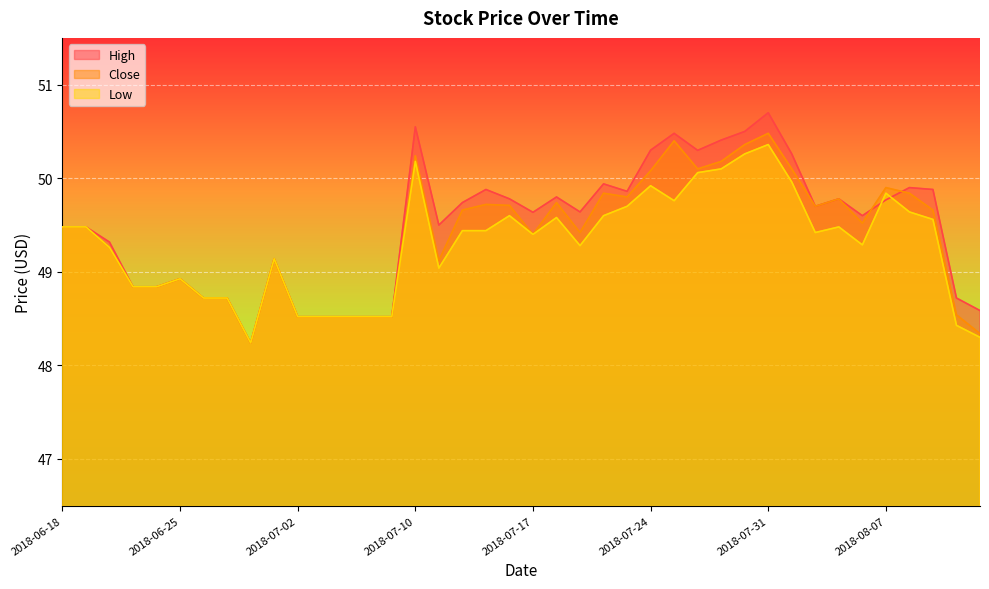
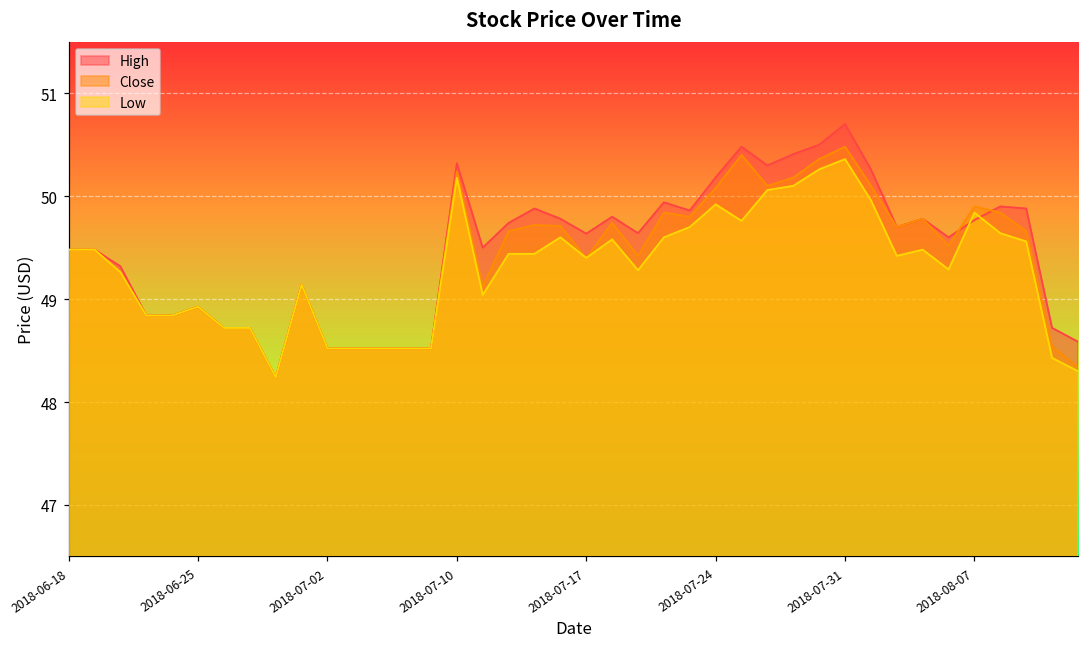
High, 2018-07-10: 50.6 -> 50.3
High, 2018-07-24: 50.3 -> 50.2
